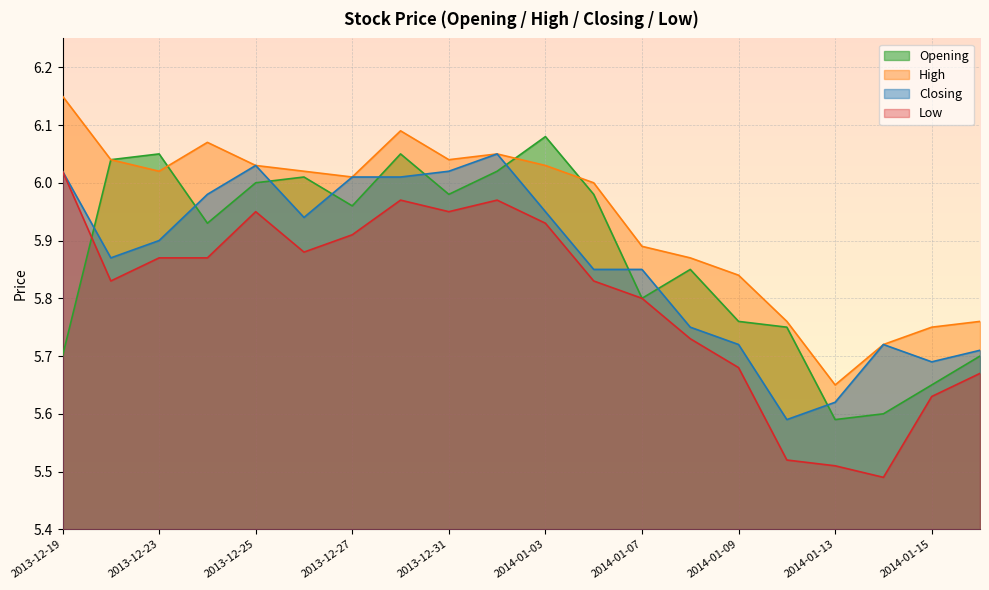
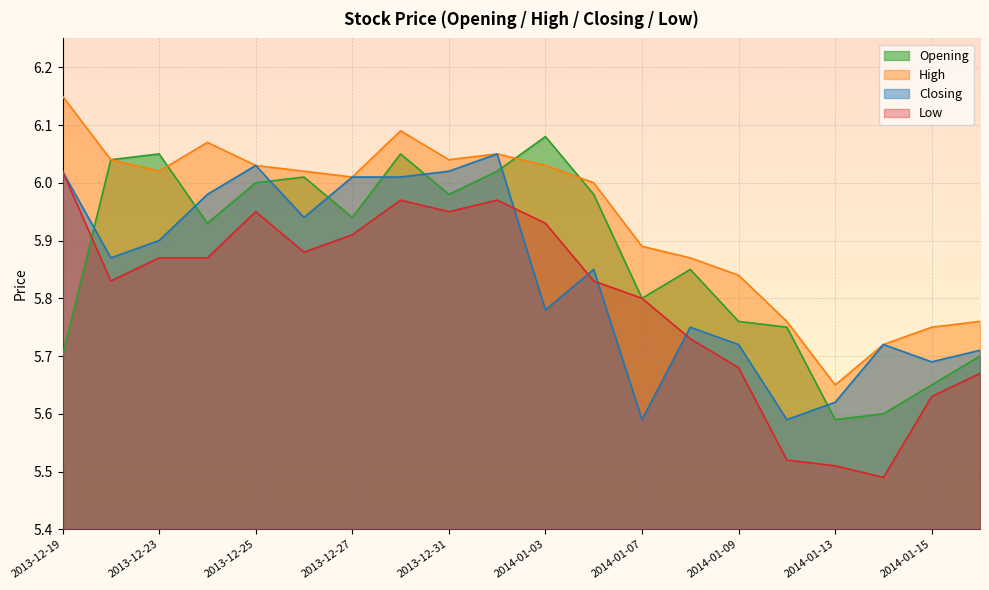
Opening, 2013-12-27: 5.96 -> 5.94
Closing, 2014-01-03: 5.95 -> 5.78
Closing, 2014-01-07: 5.85 -> 5.59
